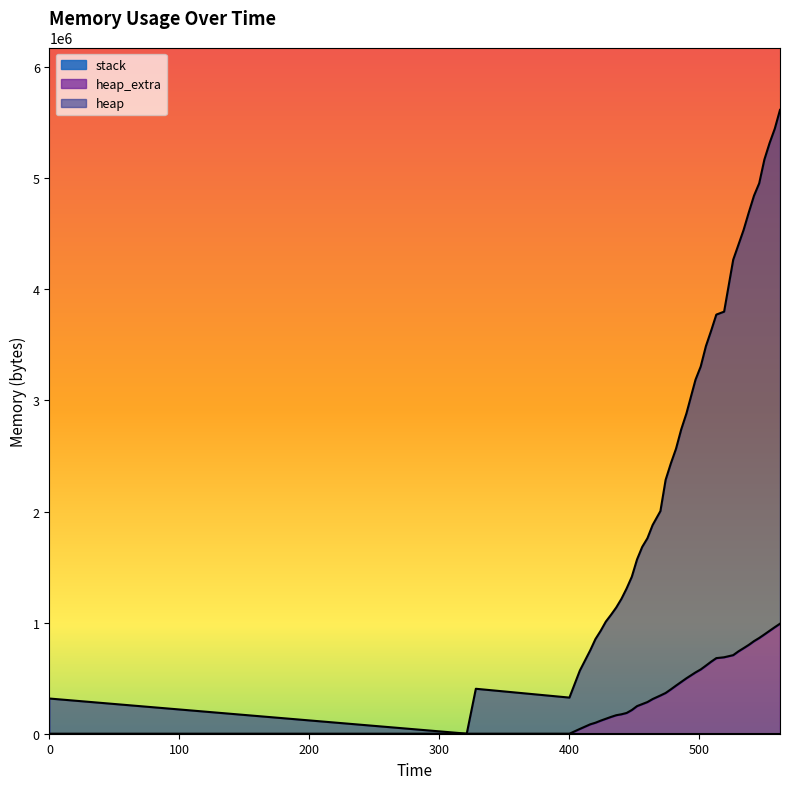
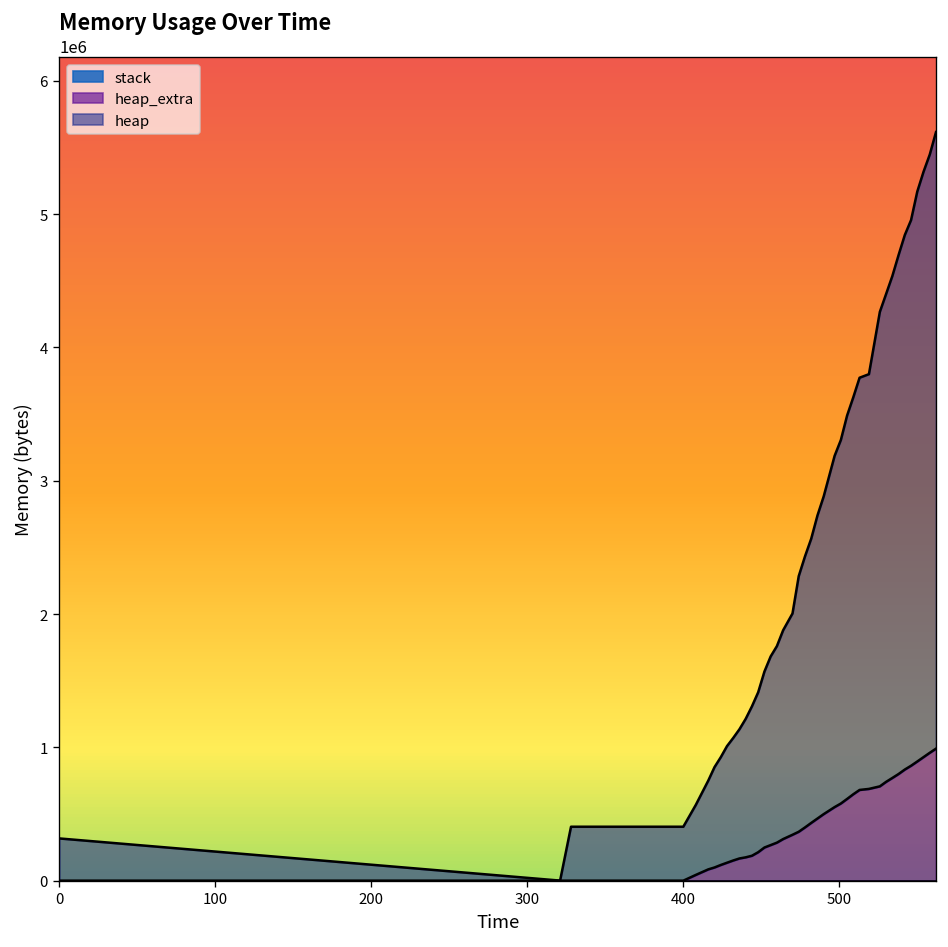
heap, 400: 330000 -> 400000
